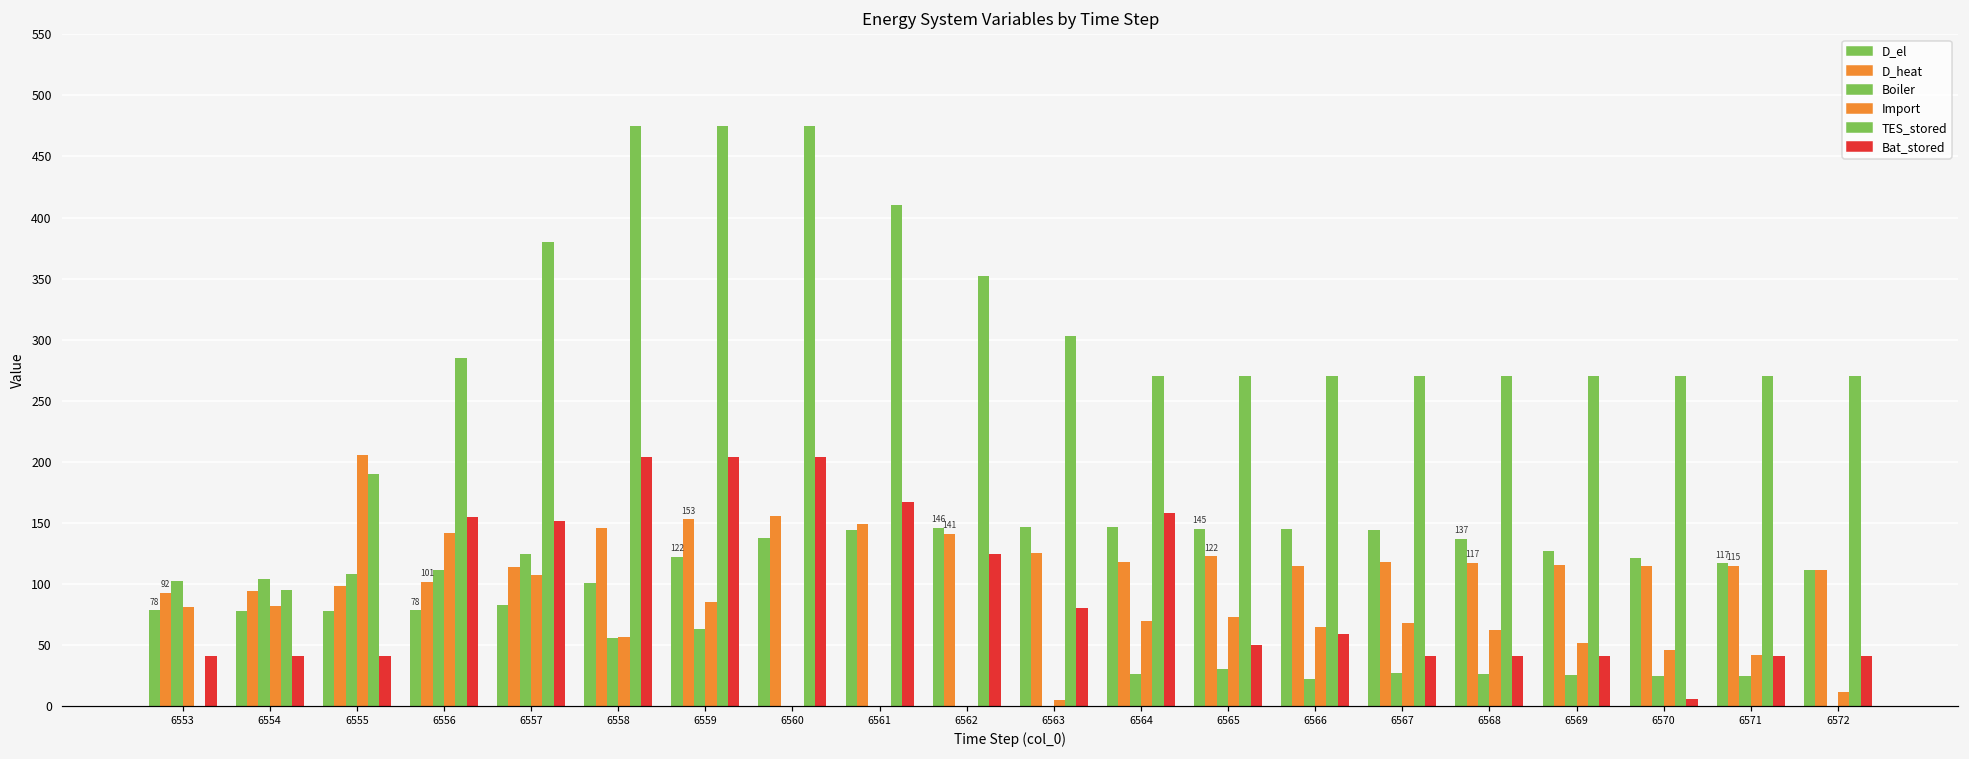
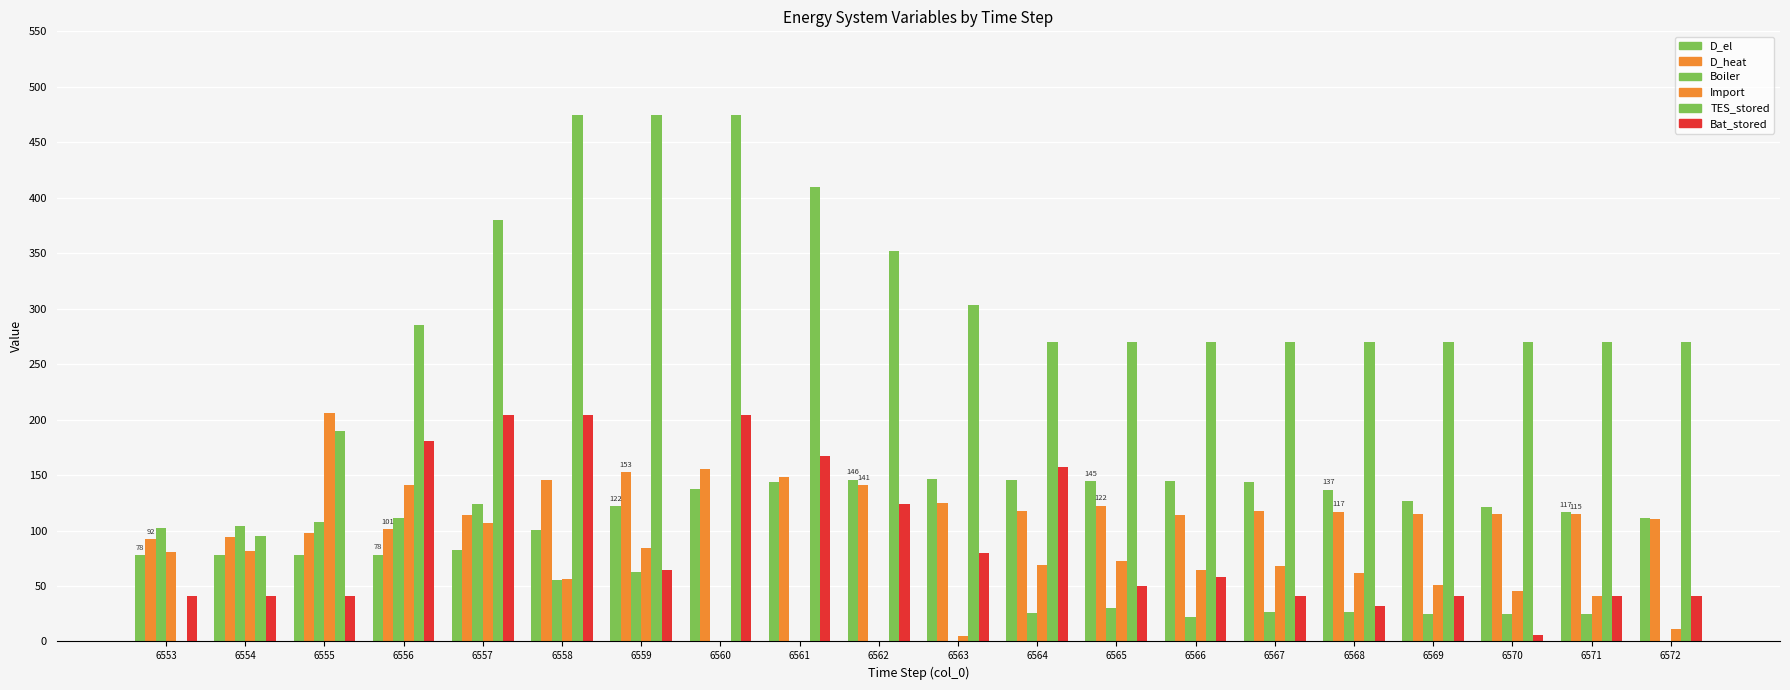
Bat_stored, 6556: 155 -> 180
Bat_stored, 6557: 151 -> 204
Bat_stored, 6559: 204 -> 64
Bat_stored, 6568: 41 -> 32
